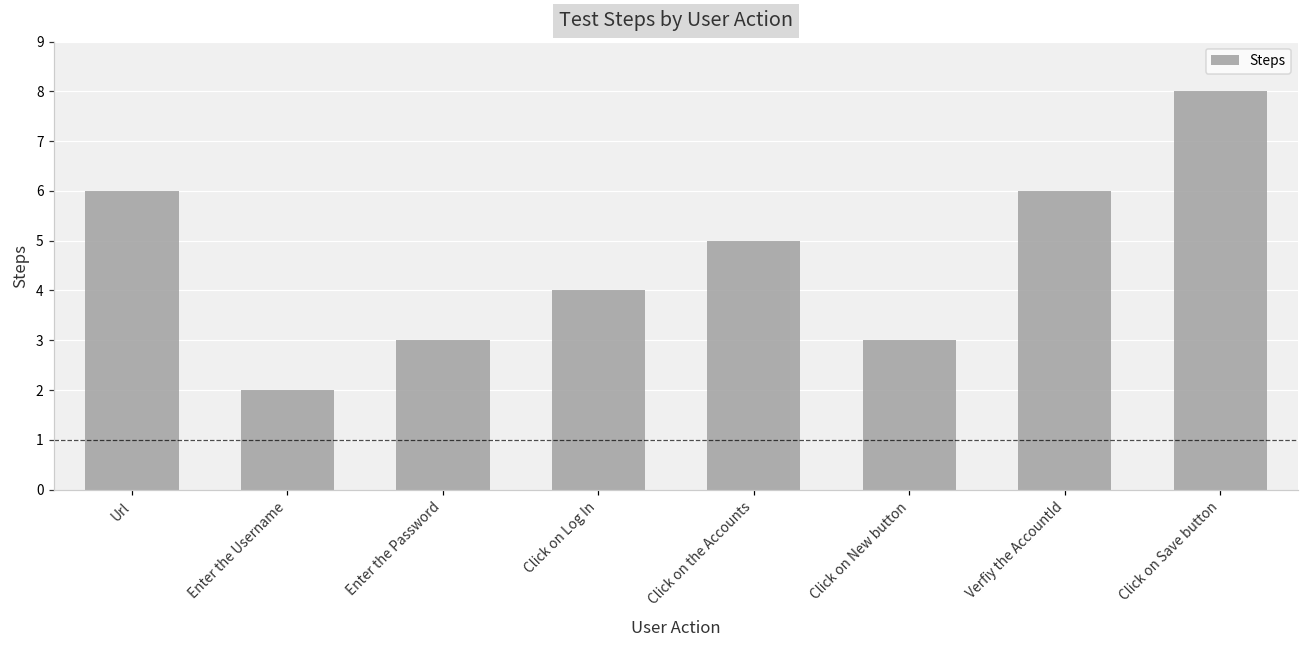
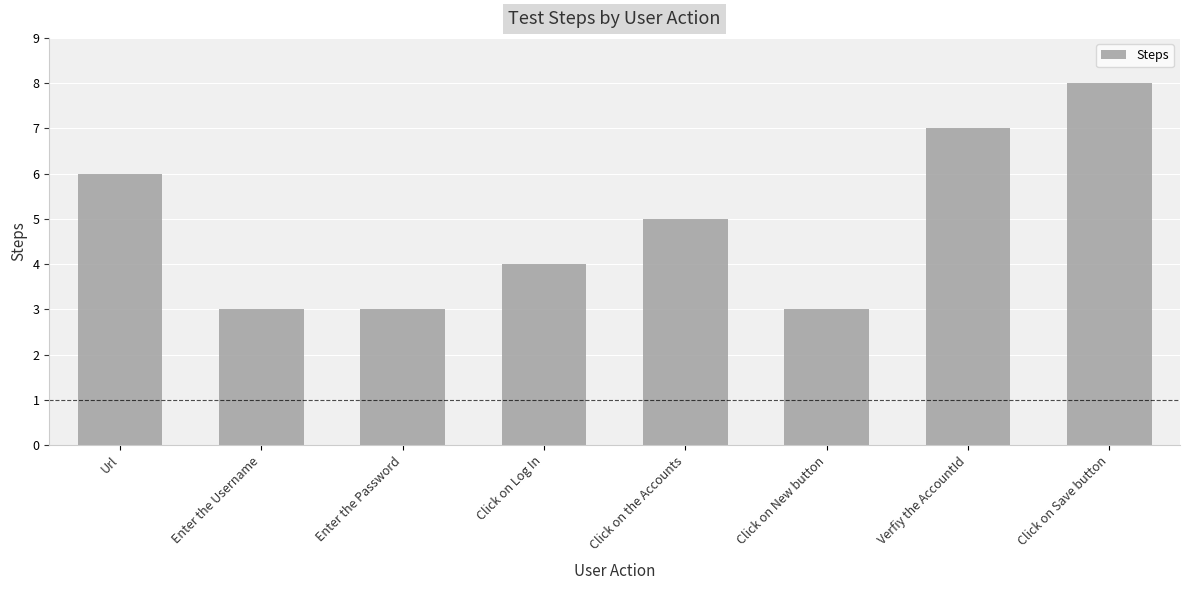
Enter the Username: 2 -> 3
Verfiy the AccountId: 6 -> 7
